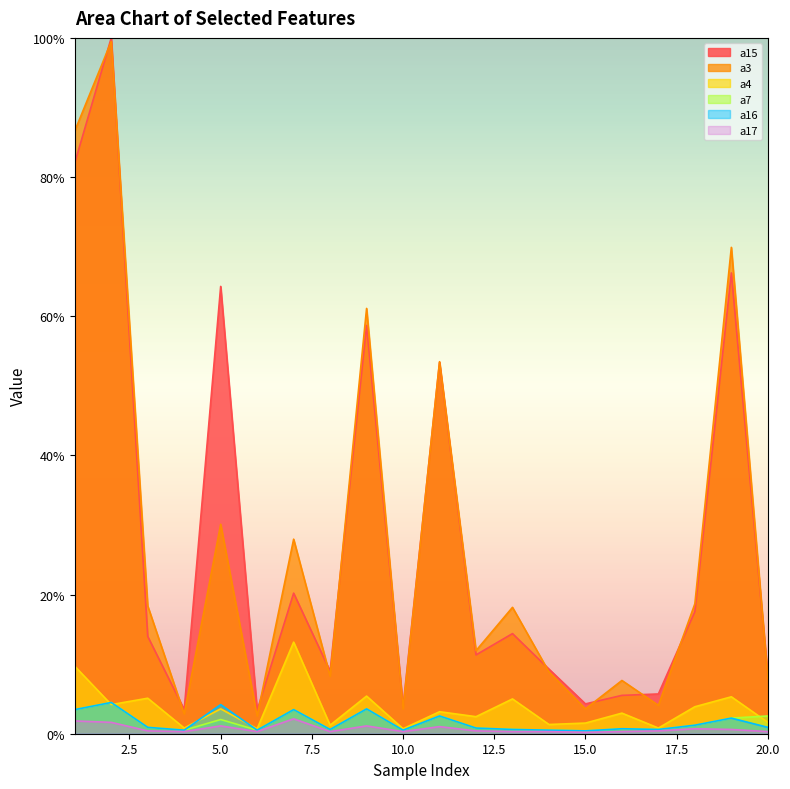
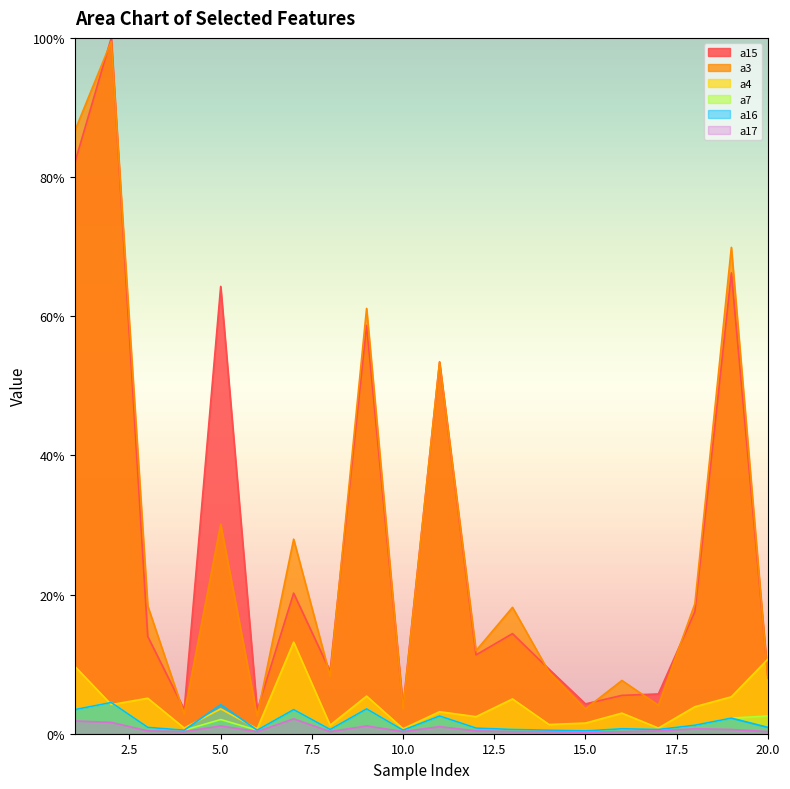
a4, 20.0: 2% -> 11%
